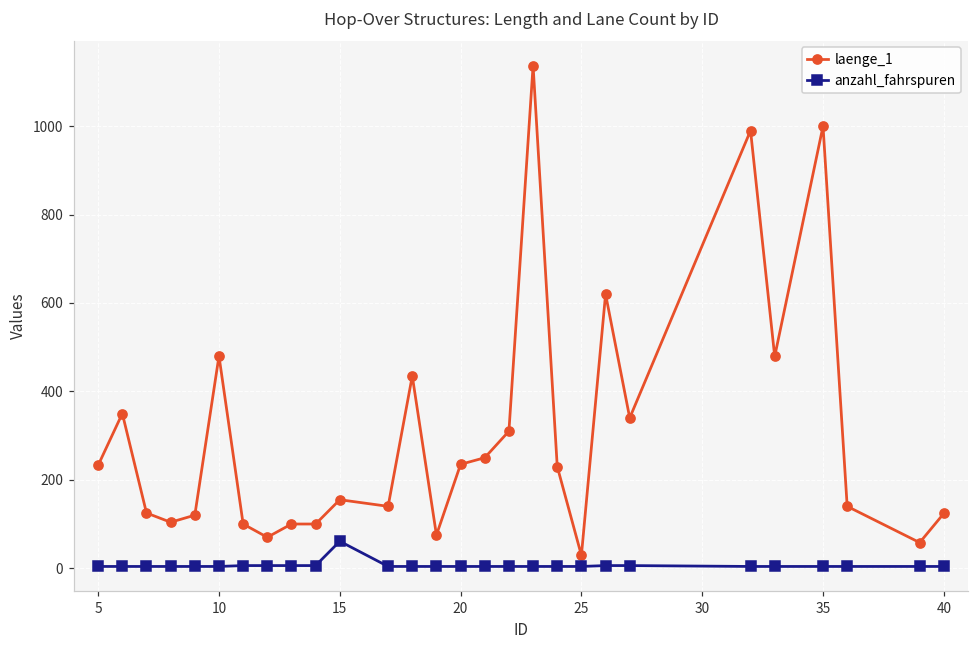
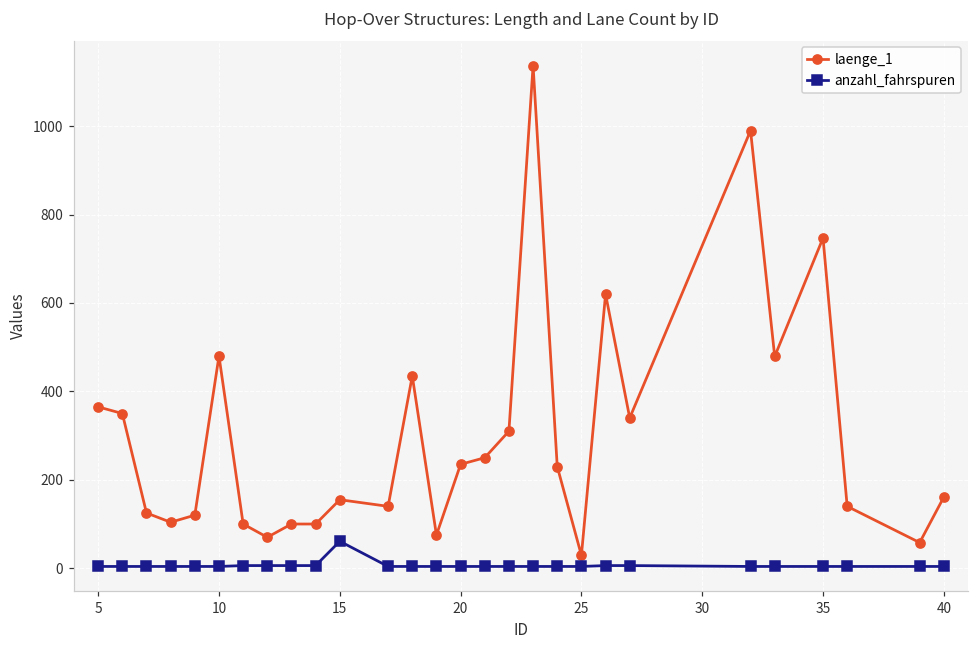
laenge_1, 5: 230 -> 370
laenge_1, 35: 1000 -> 750
laenge_1, 40: 120 -> 160
